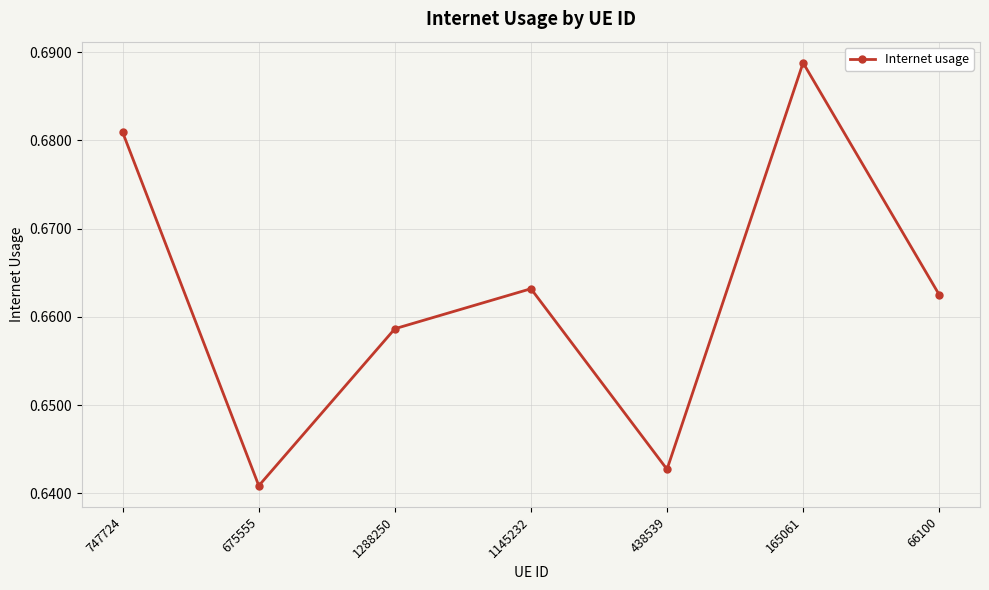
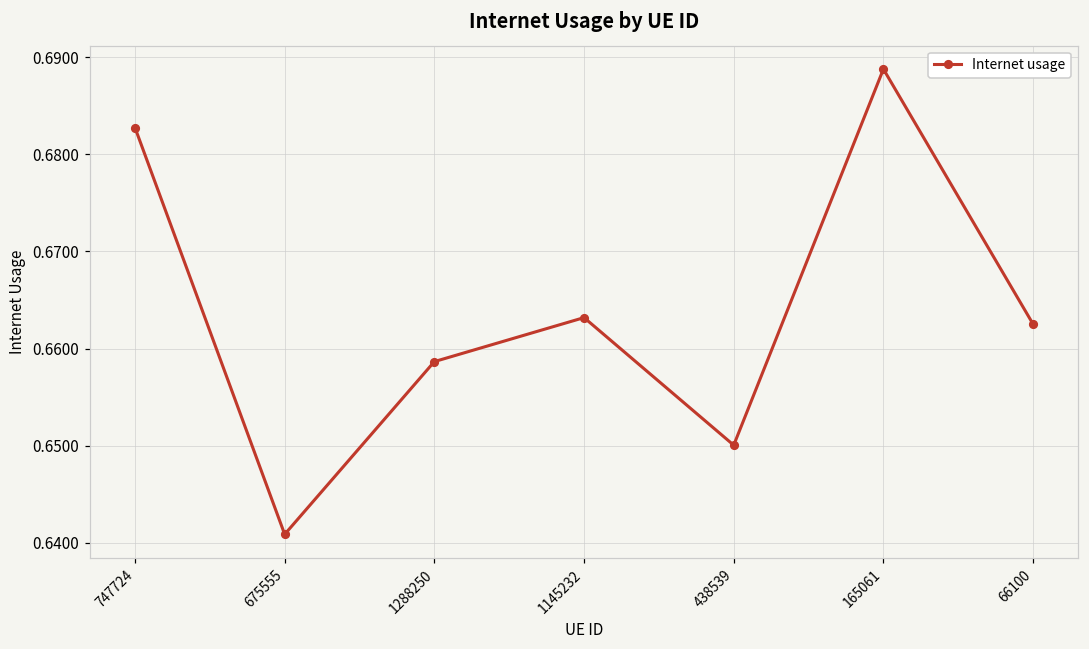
747724: 0.681 -> 0.683
438539: 0.643 -> 0.650
